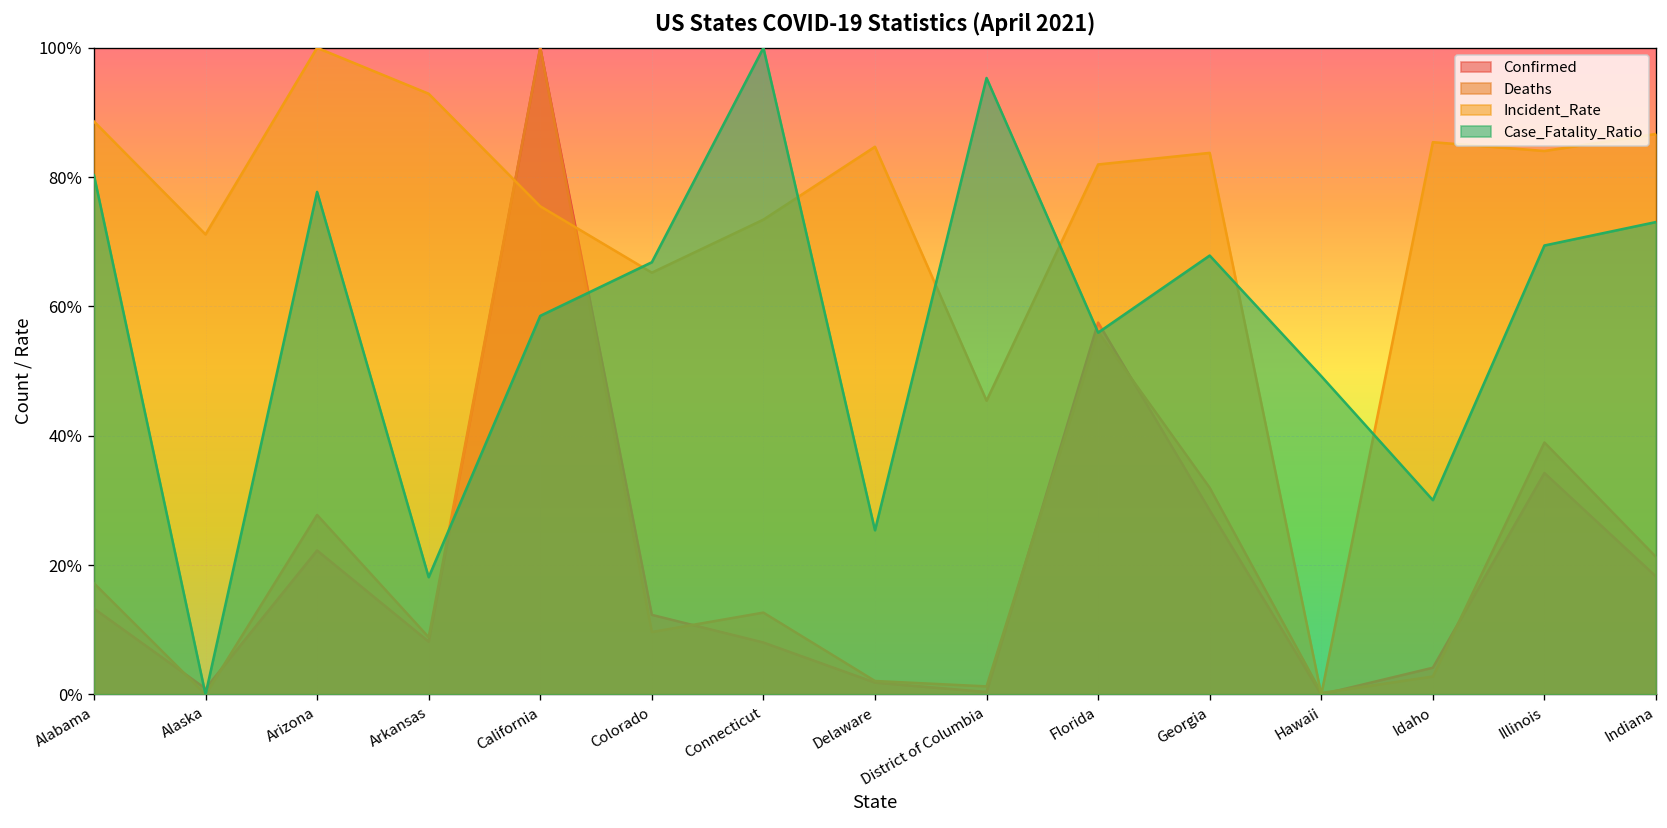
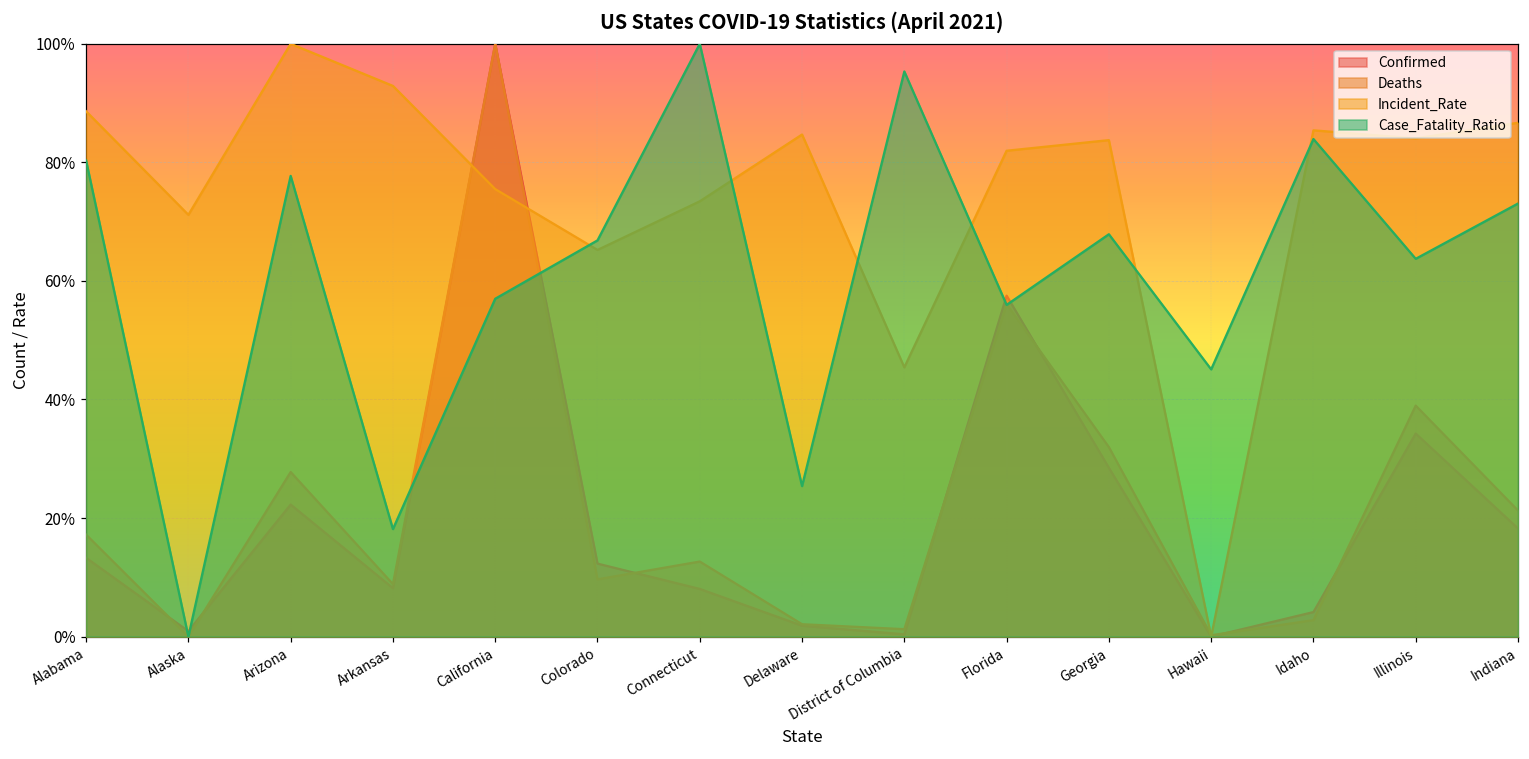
Case_Fatality_Ratio, California: 59% -> 57%
Case_Fatality_Ratio, Hawaii: 49% -> 45%
Case_Fatality_Ratio, Idaho: 30% -> 84%
Case_Fatality_Ratio, Illinois: 69% -> 64%
